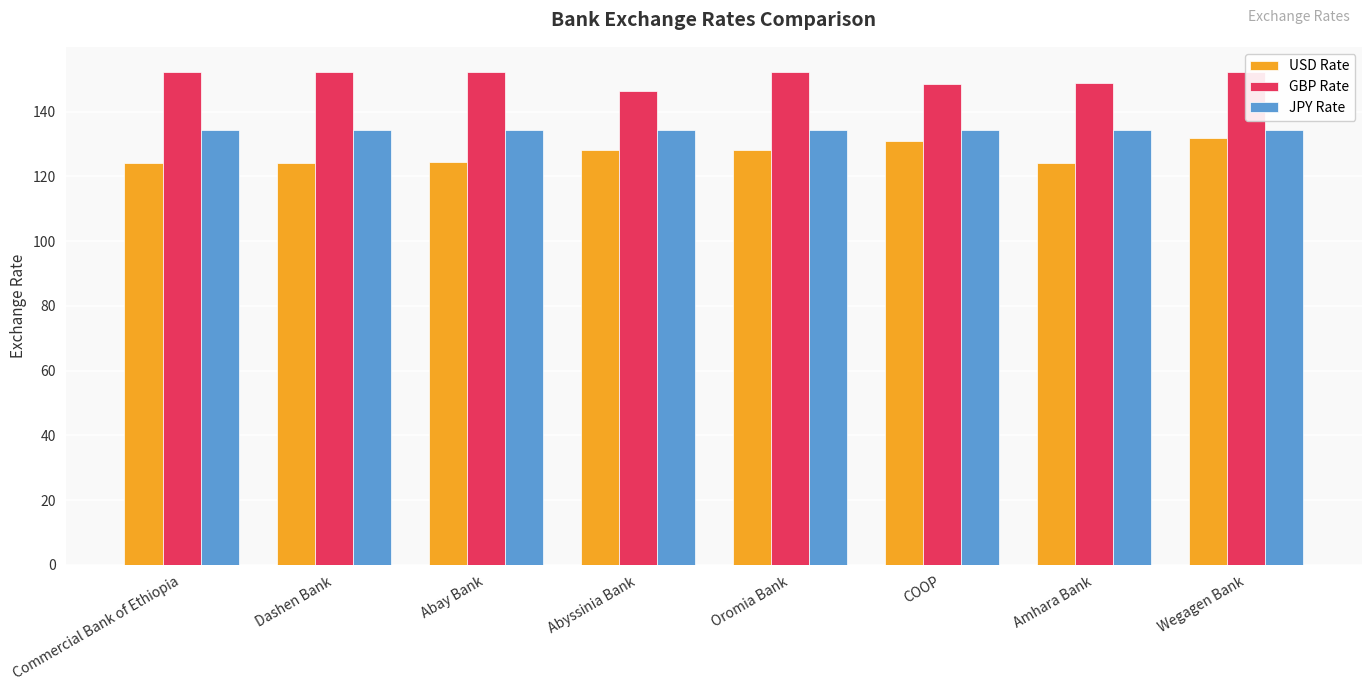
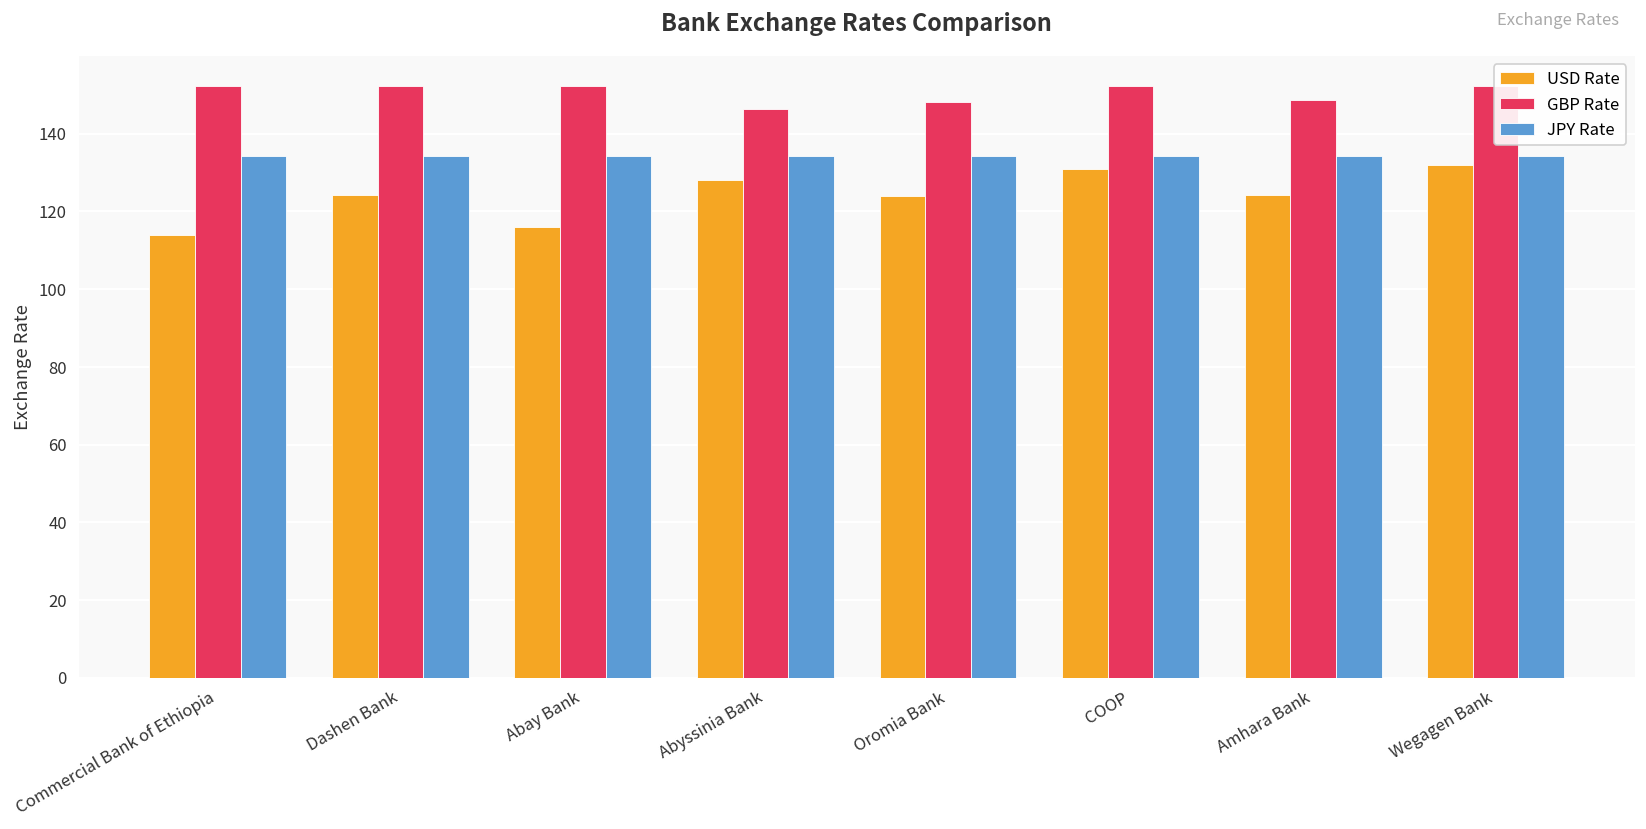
USD Rate, Commercial Bank of Ethiopia: 124 -> 114
USD Rate, Abay Bank: 124 -> 116
USD Rate, Oromia Bank: 128 -> 124
GBP Rate, Oromia Bank: 152 -> 148
GBP Rate, COOP: 149 -> 152
